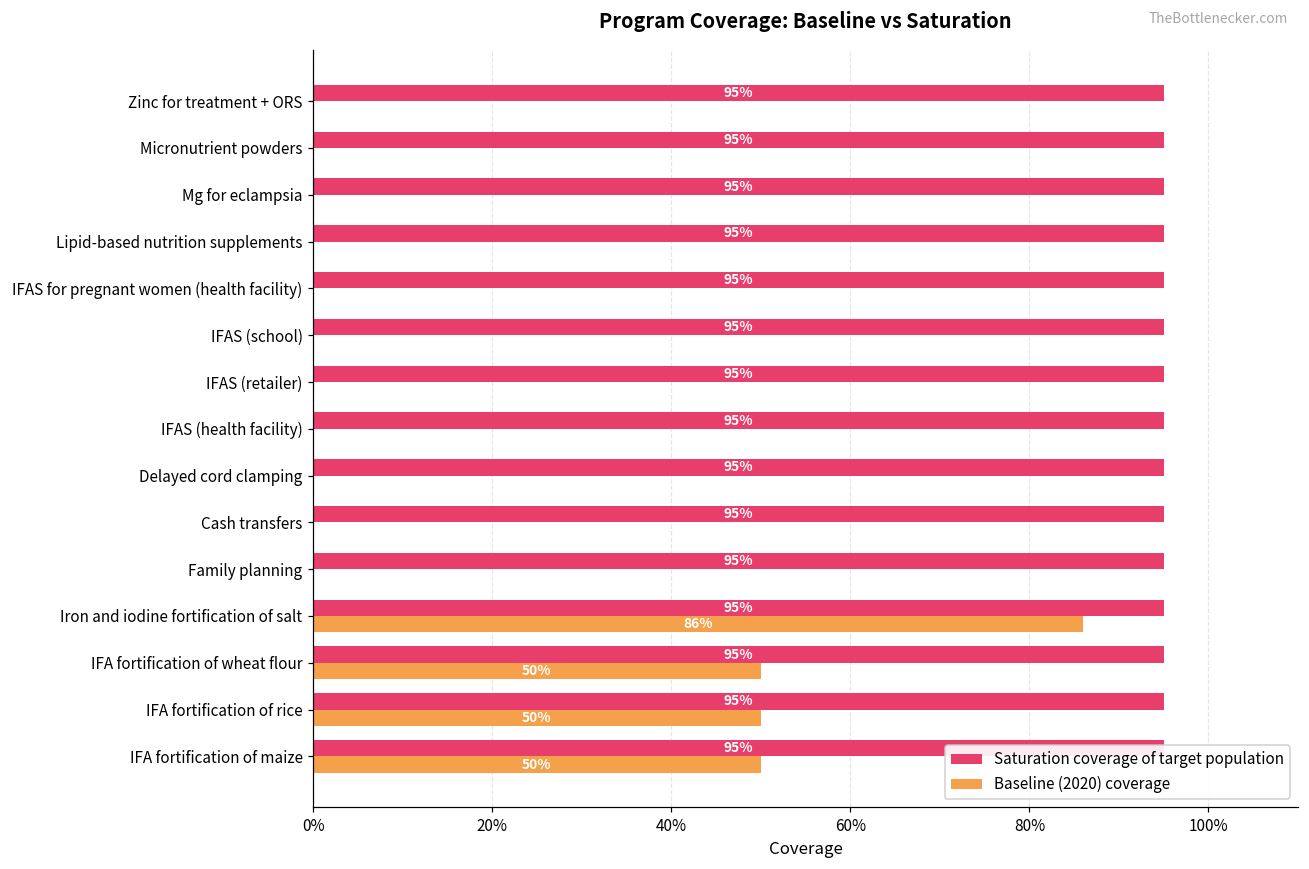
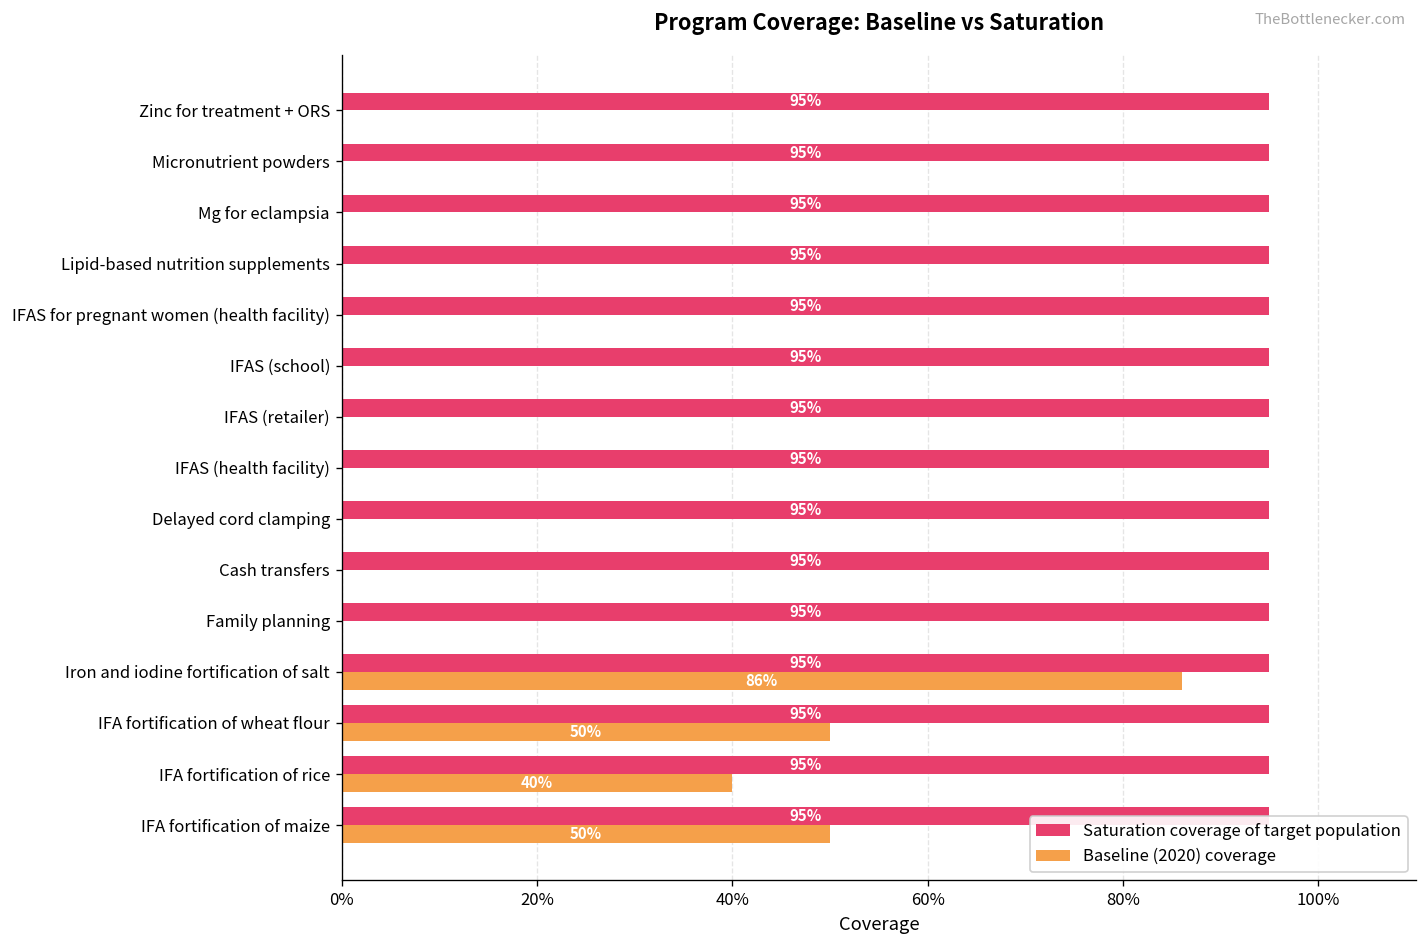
Baseline (2020) coverage, IFA fortification of rice: 50% -> 40%
